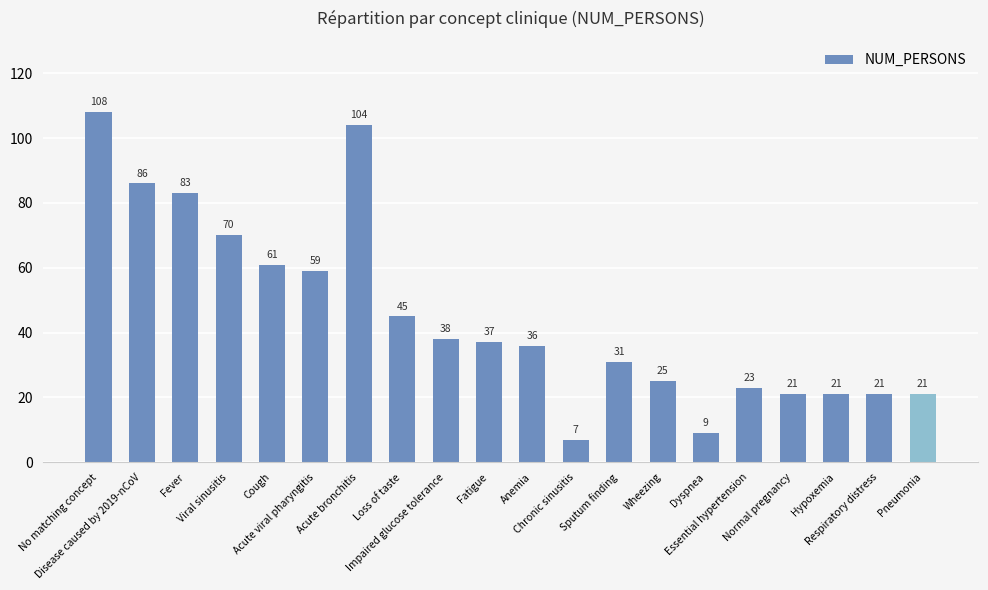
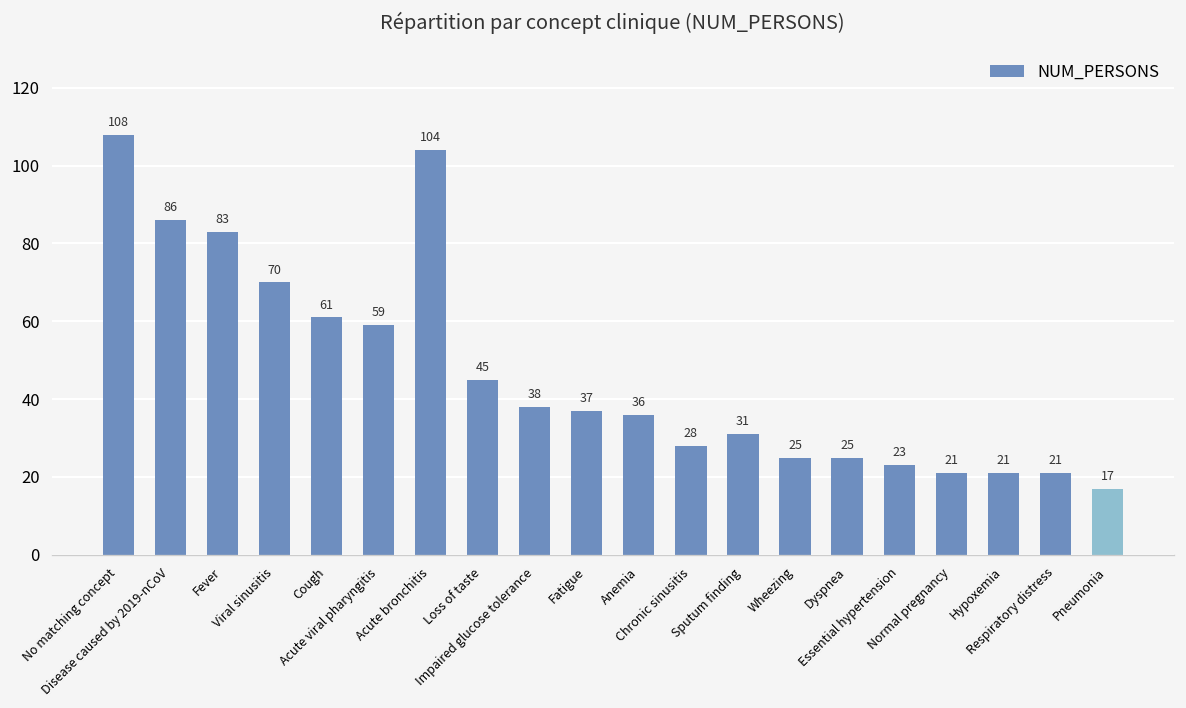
Chronic sinusitis: 7 -> 28
Dyspnea: 9 -> 25
Pneumonia: 21 -> 17
